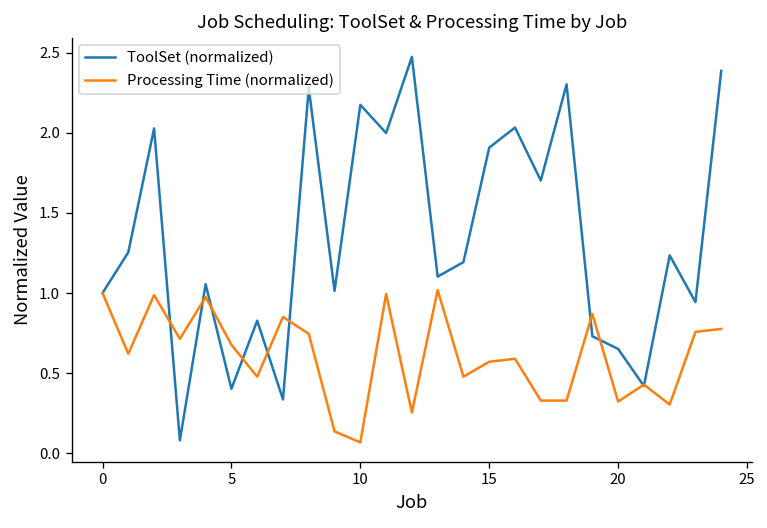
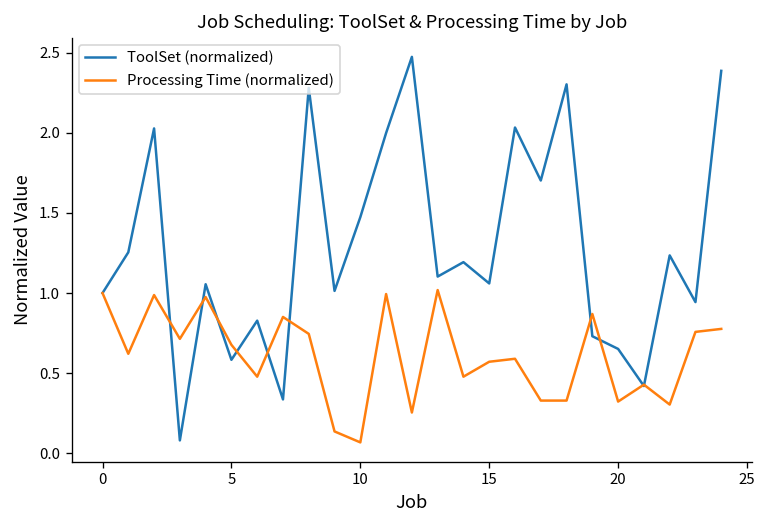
ToolSet (normalized), 5: 0.40 -> 0.58
ToolSet (normalized), 10: 2.17 -> 1.47
ToolSet (normalized), 15: 1.91 -> 1.06
